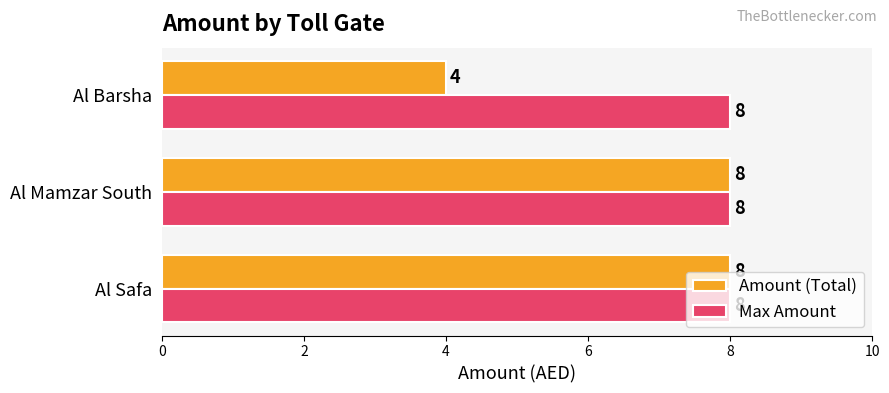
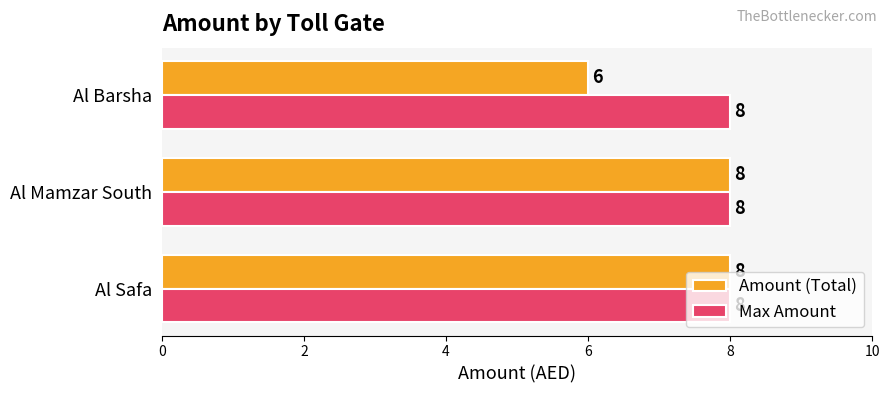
Amount (Total), Al Barsha: 4 -> 6
